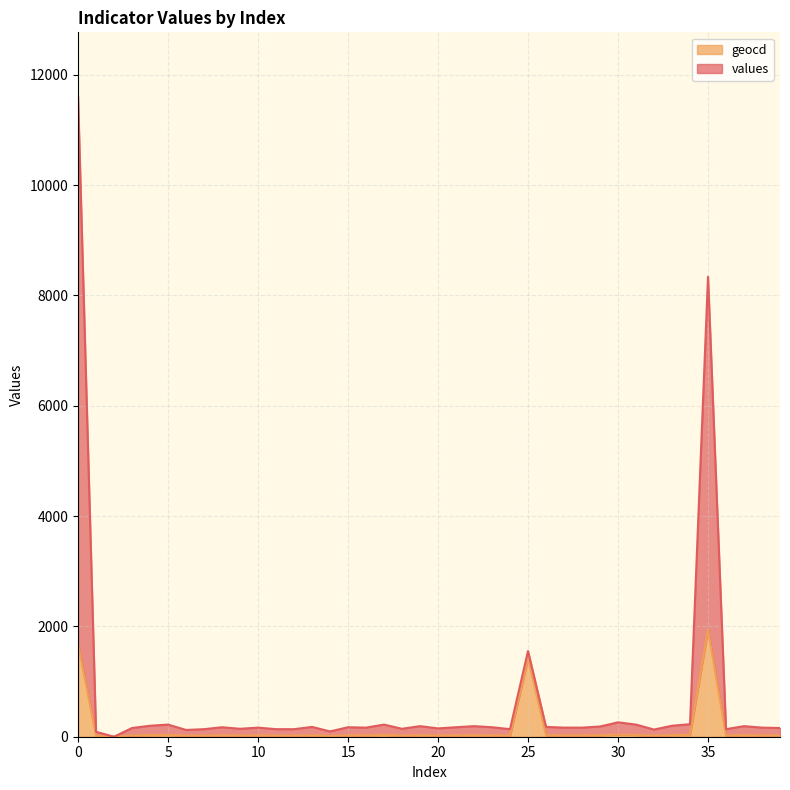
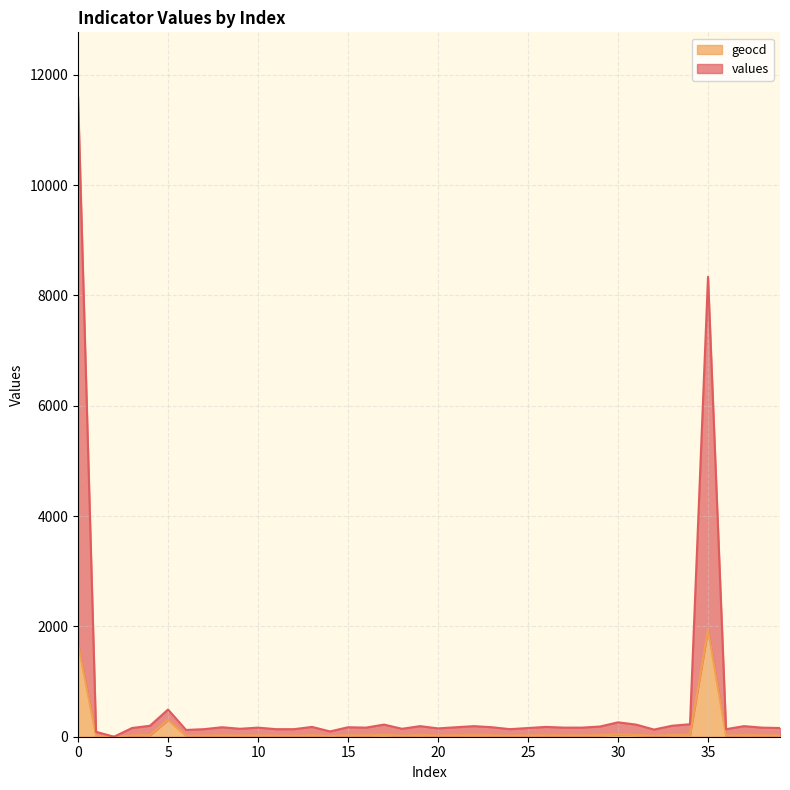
geocd, 5: 0 -> 300
geocd, 25: 1400 -> 0
